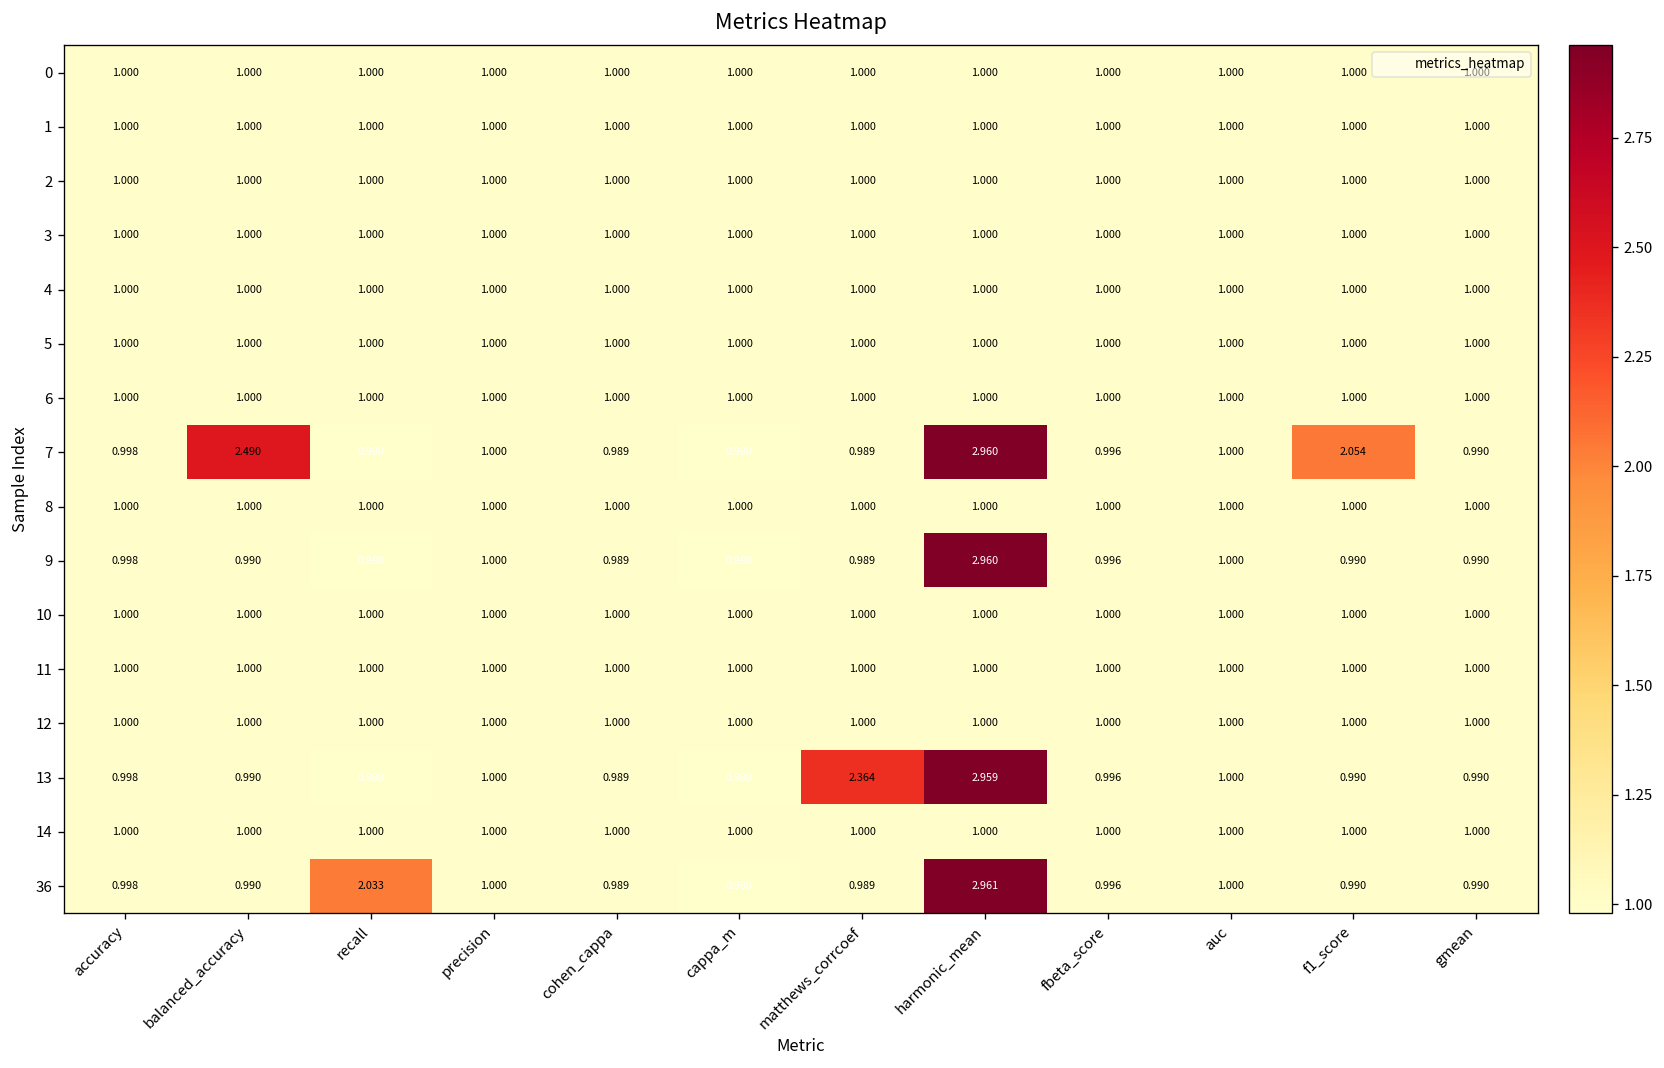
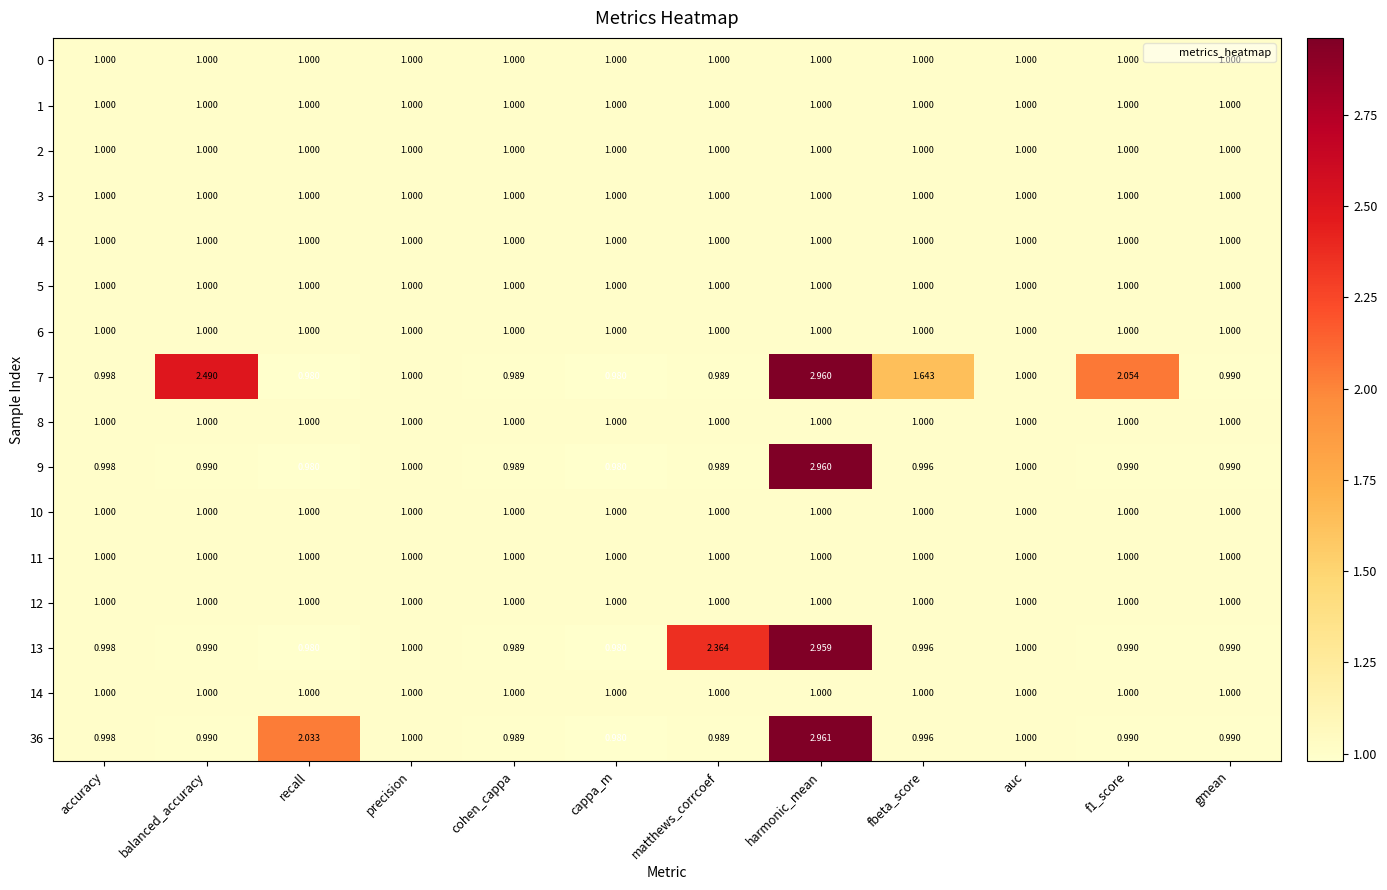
7, fbeta_score: 0.996 -> 1.643
